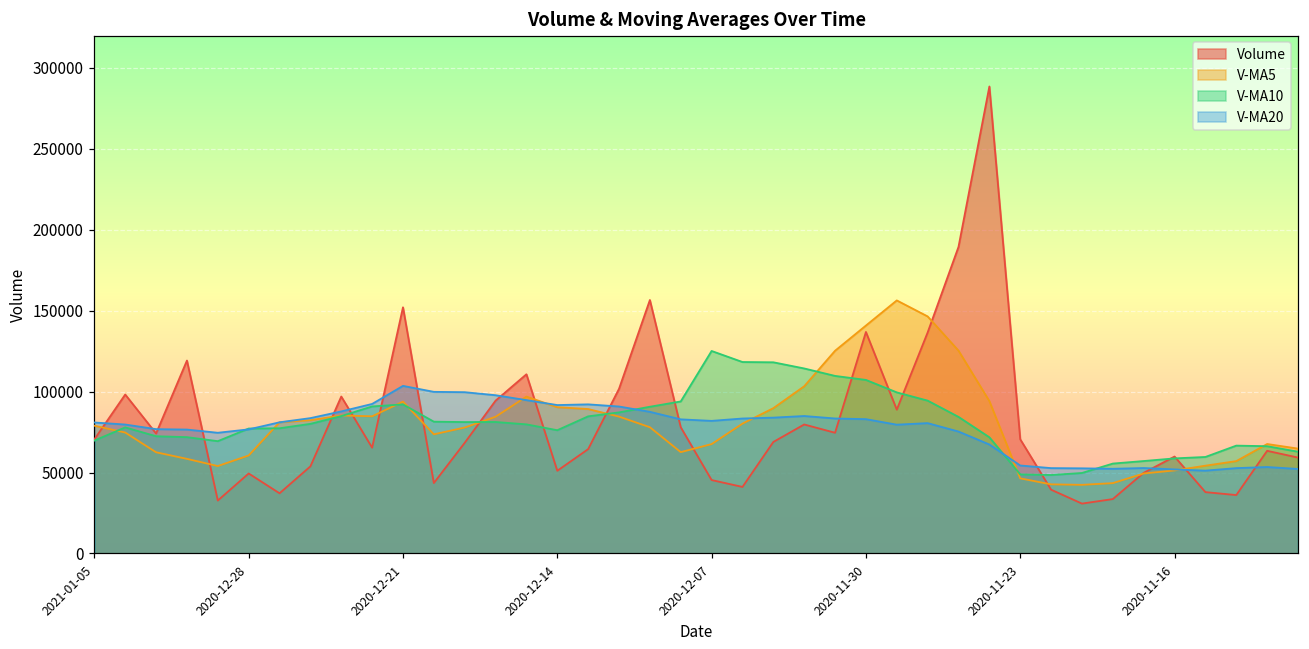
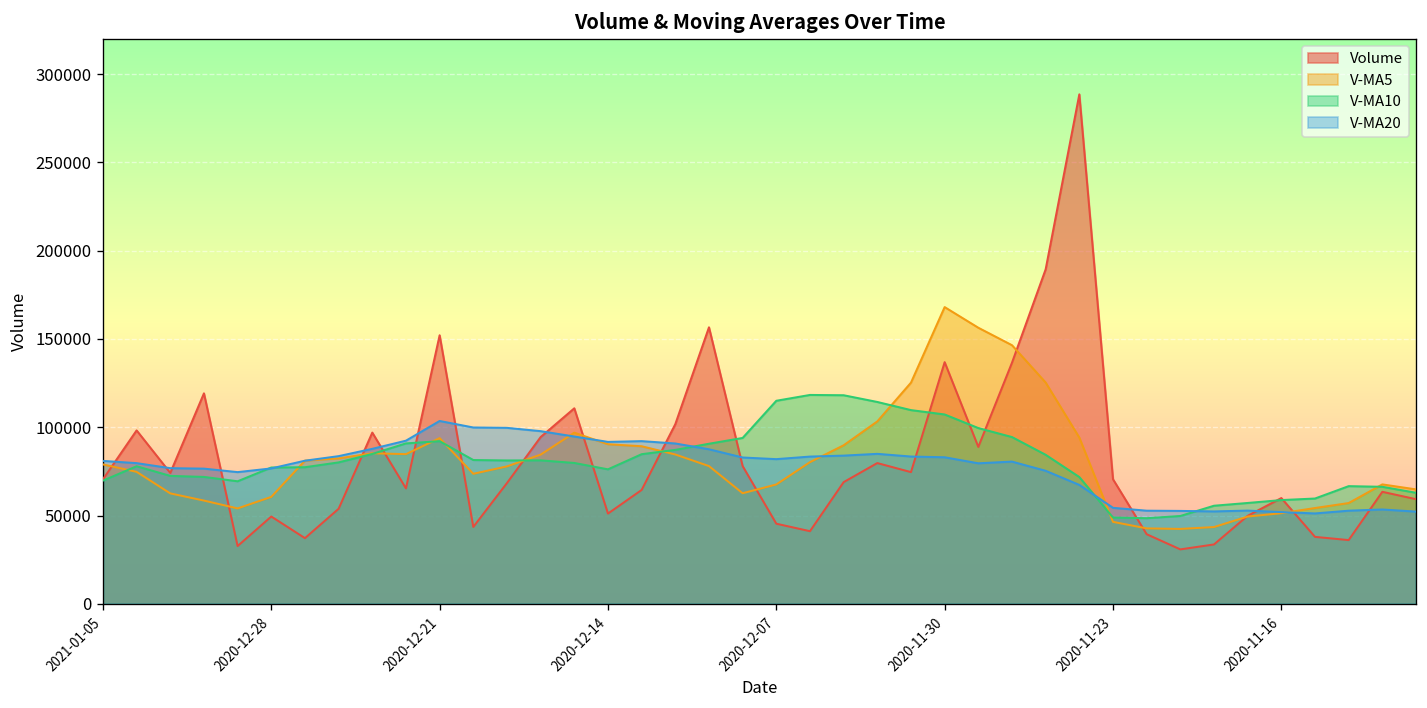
V-MA10, 2020-12-07: 125000 -> 115000
V-MA5, 2020-11-30: 141000 -> 168000
